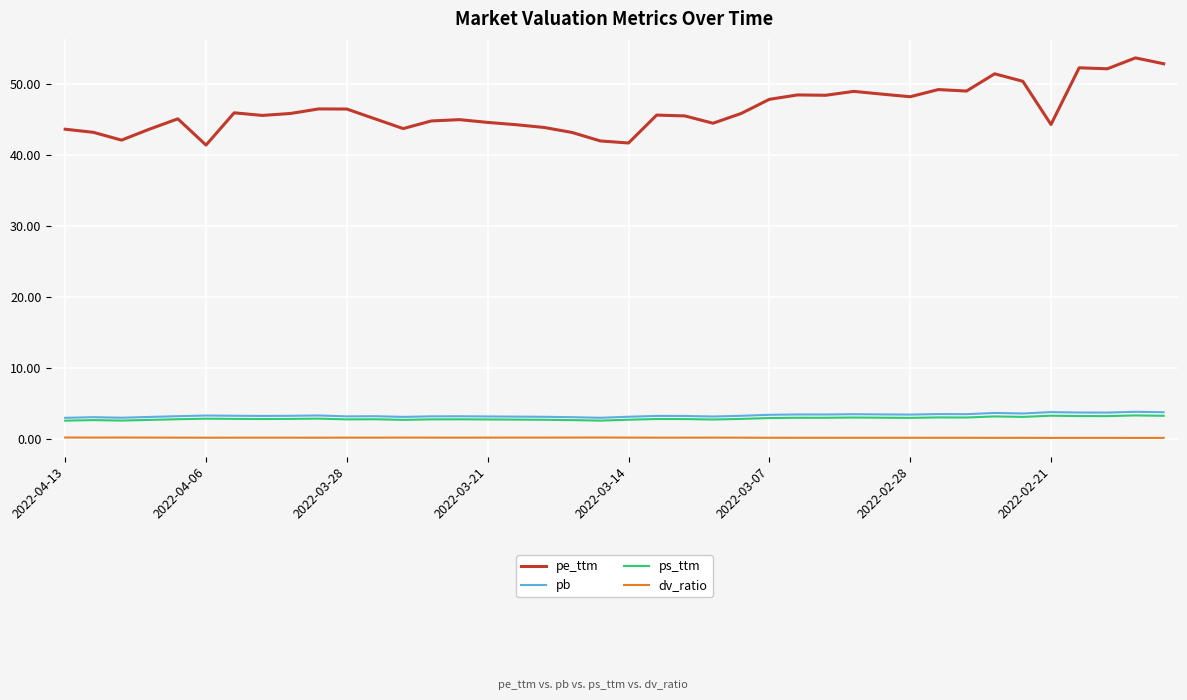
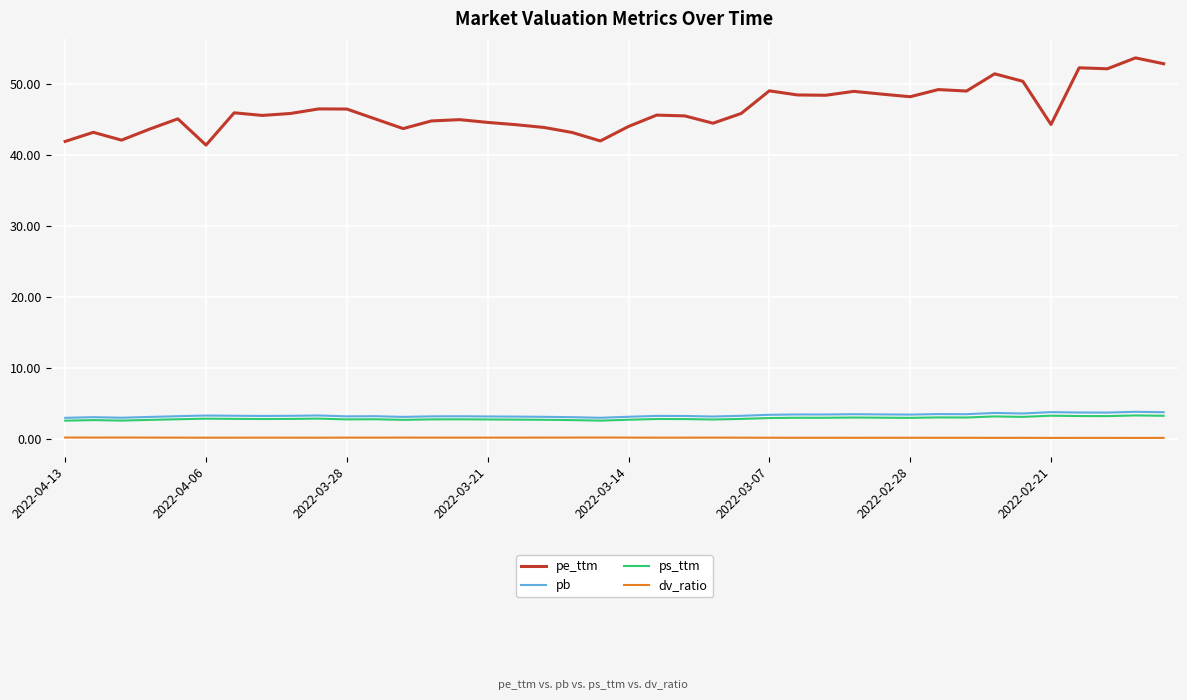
pe_ttm, 2022-04-13: 44 -> 42
pe_ttm, 2022-03-14: 42 -> 44
pe_ttm, 2022-03-07: 48 -> 49
